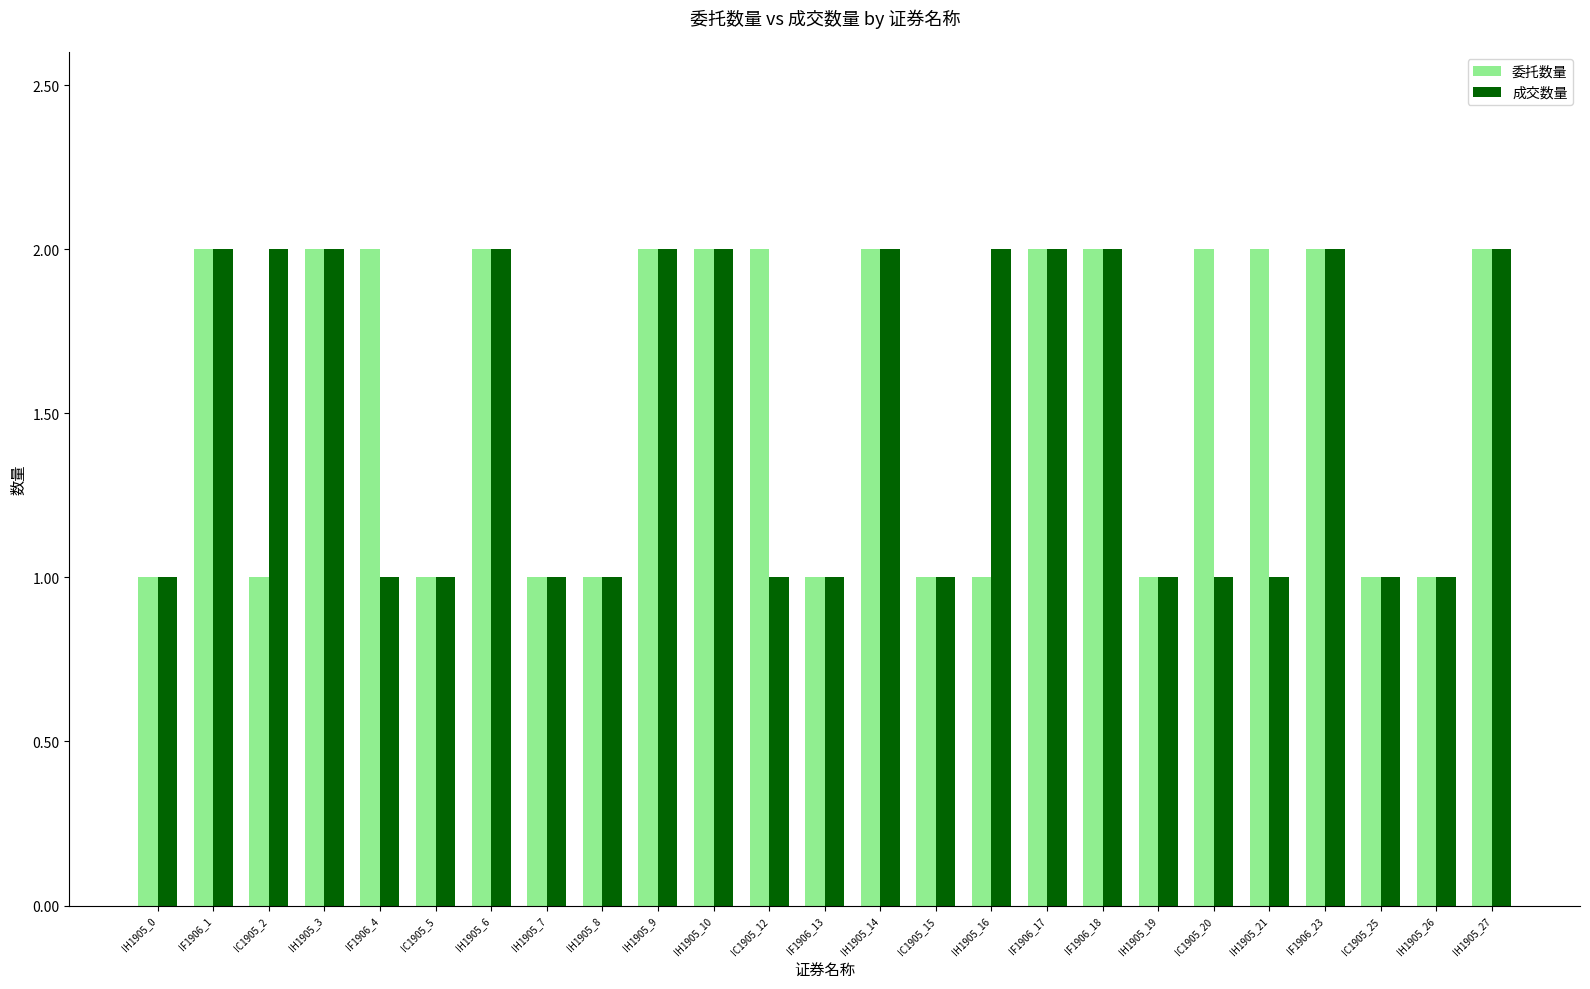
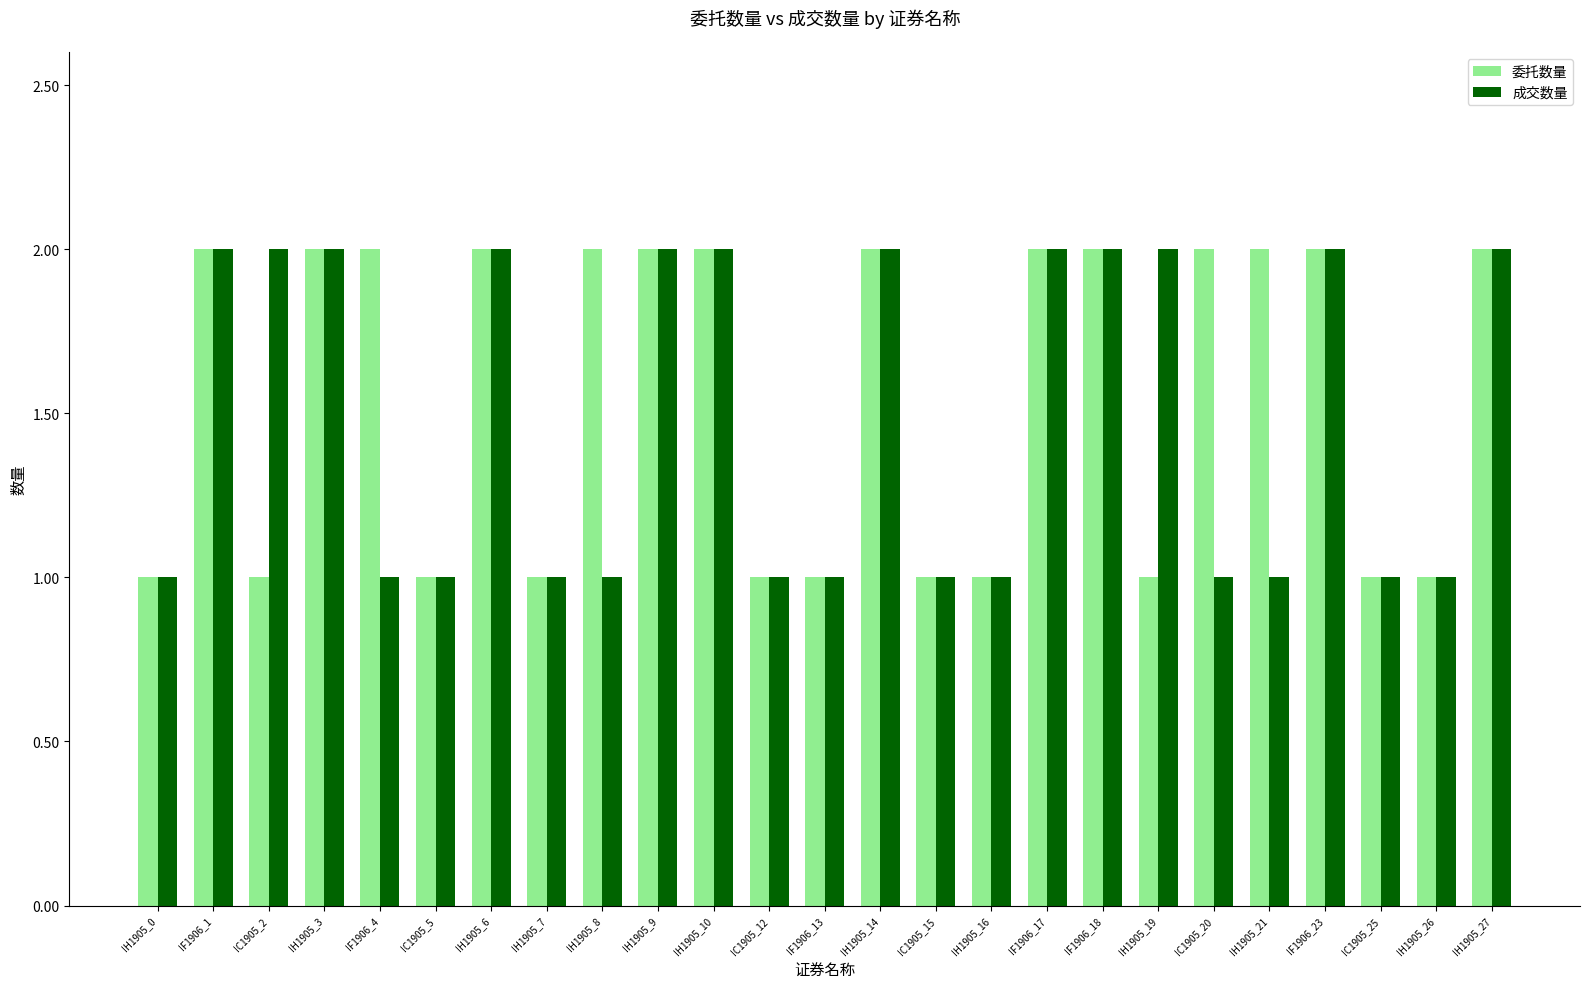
委托数量, IH1905_8: 1 -> 2
委托数量, IC1905_12: 2 -> 1
成交数量, IH1905_16: 2 -> 1
成交数量, IH1905_19: 1 -> 2
